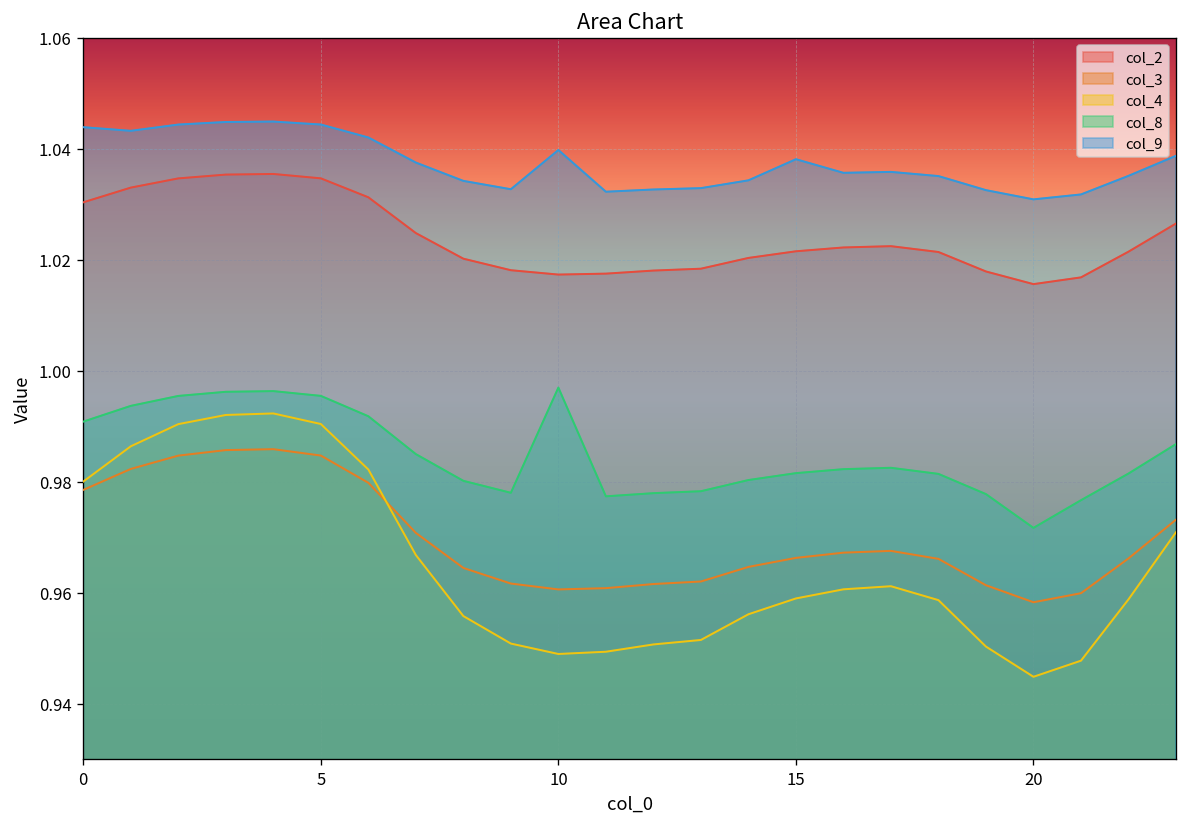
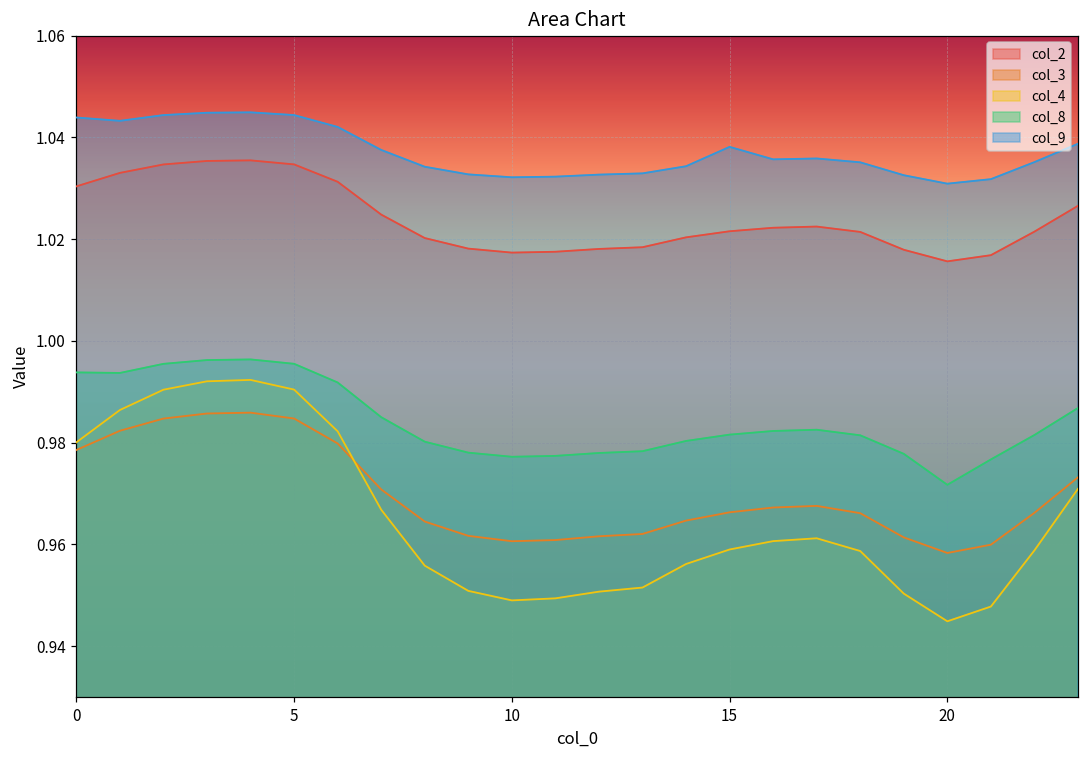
col_8, 0: 0.991 -> 0.994
col_8, 10: 0.997 -> 0.977
col_9, 10: 1.040 -> 1.032
